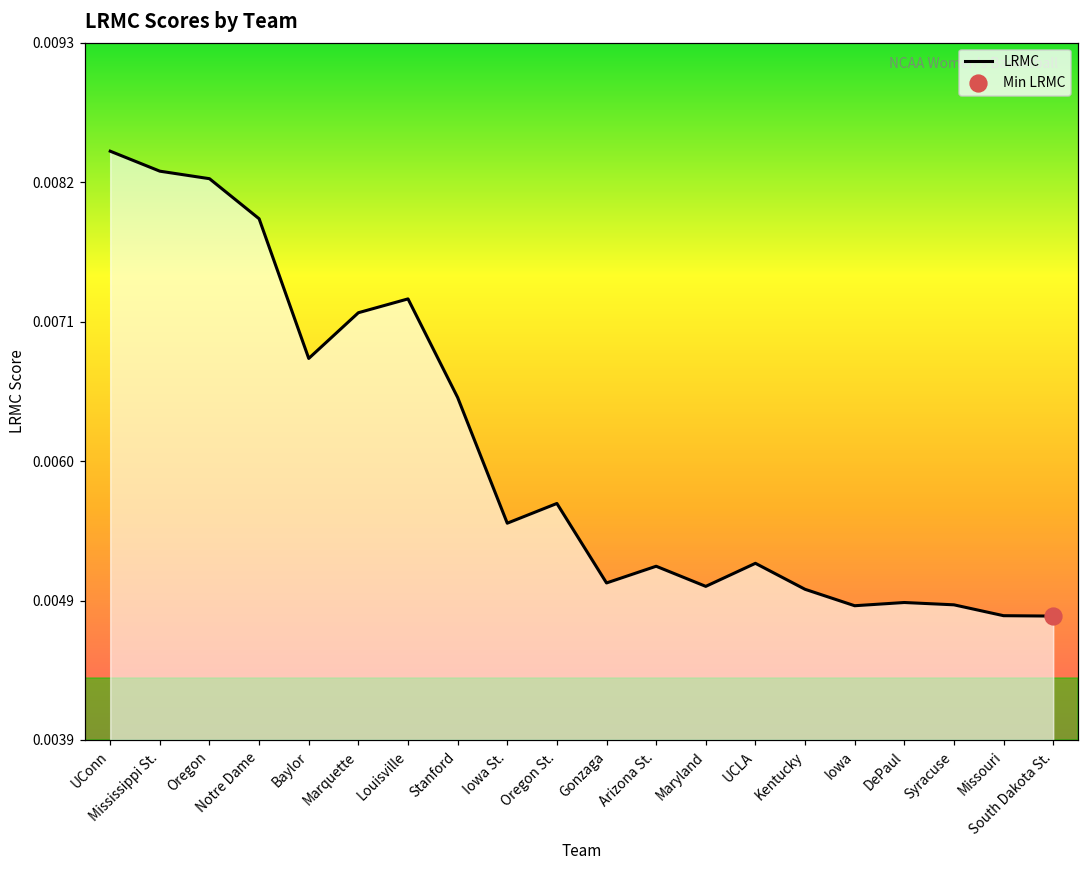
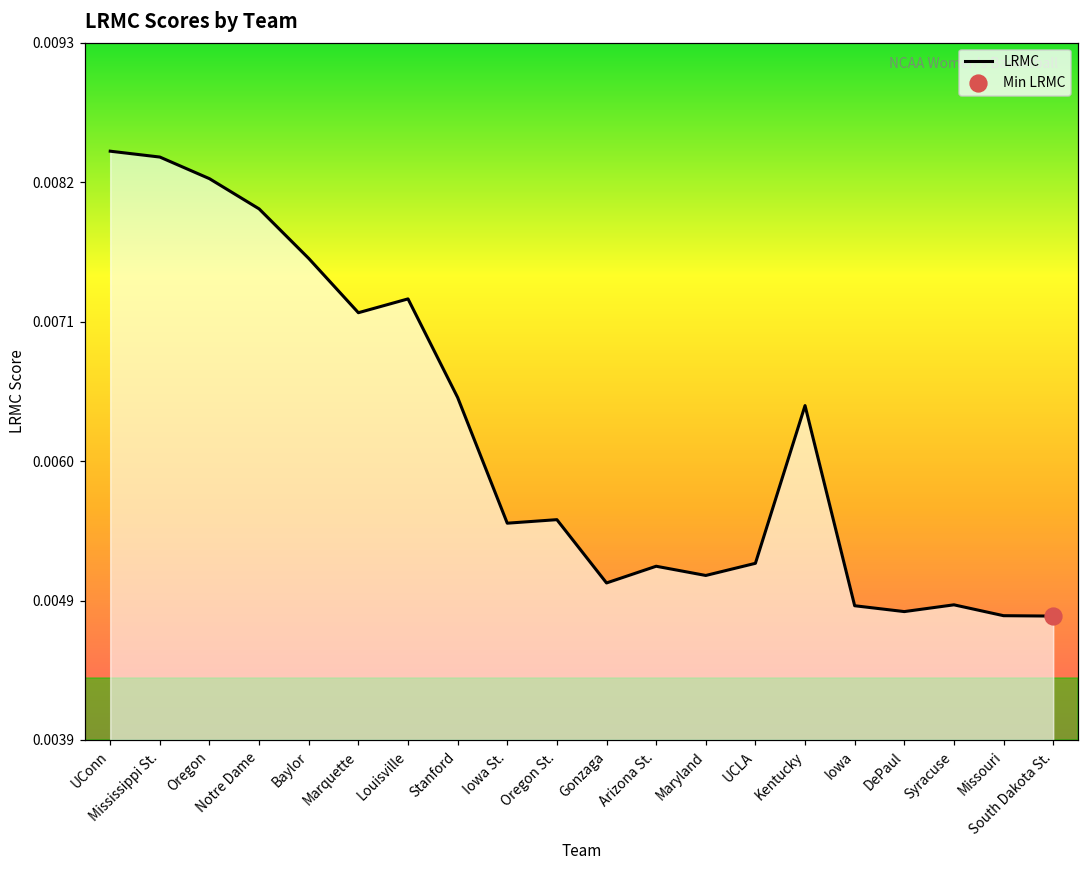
LRMC, Mississippi St.: 0.00827 -> 0.00838
LRMC, Notre Dame: 0.00790 -> 0.00798
LRMC, Baylor: 0.00682 -> 0.00760
LRMC, Oregon St.: 0.00569 -> 0.00556
LRMC, Maryland: 0.00505 -> 0.00513
LRMC, Kentucky: 0.00502 -> 0.00645
LRMC, DePaul: 0.00492 -> 0.00485
